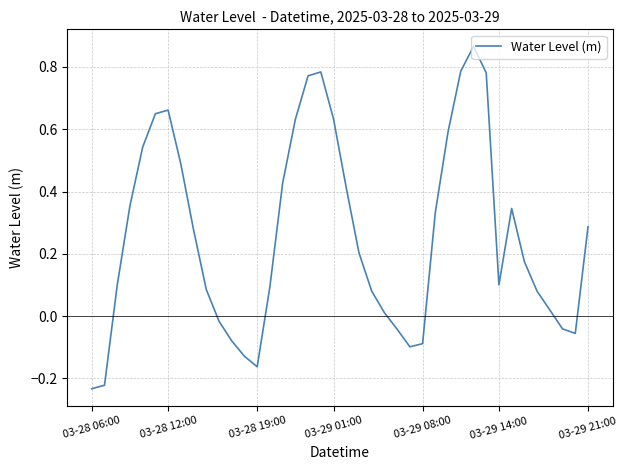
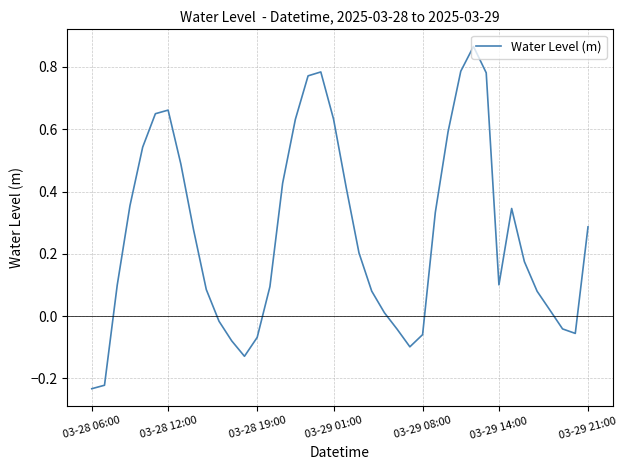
03-28 19:00: -0.16 -> -0.07
03-29 08:00: -0.09 -> -0.06
